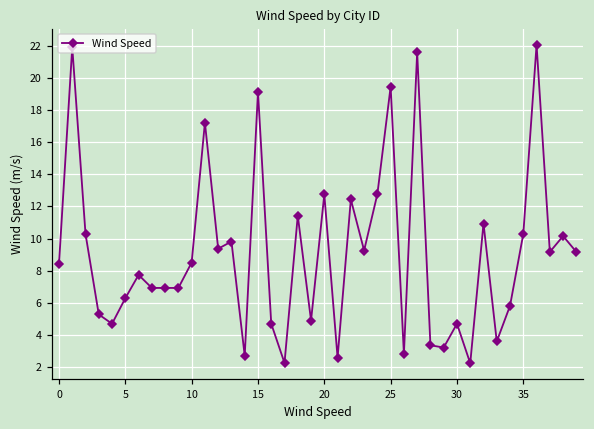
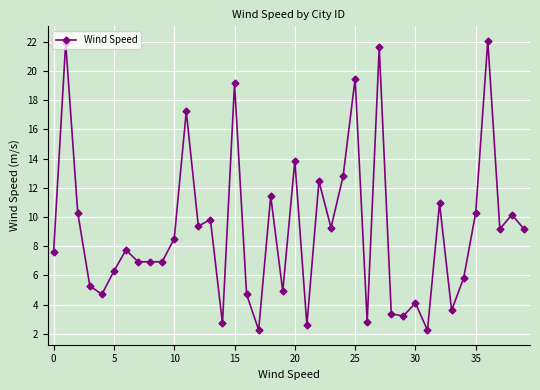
0: 8.4 -> 7.6
20: 12.8 -> 13.9
30: 4.7 -> 4.1
